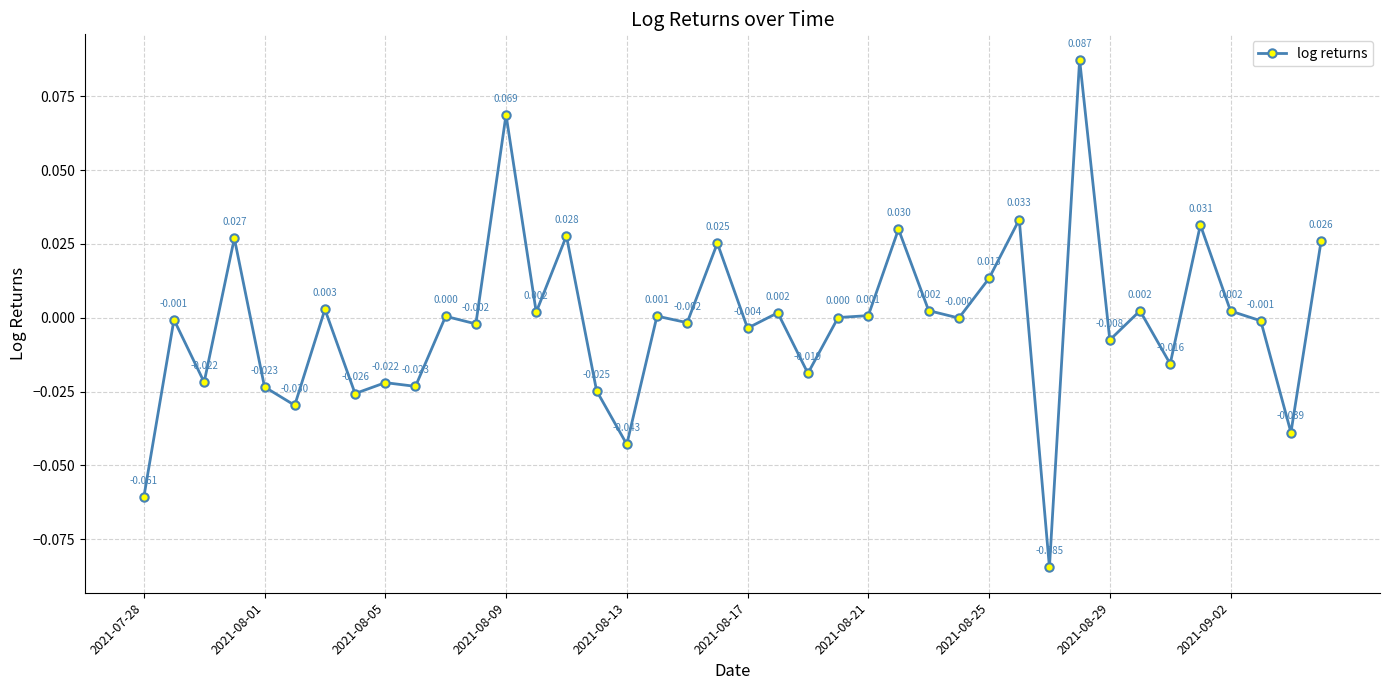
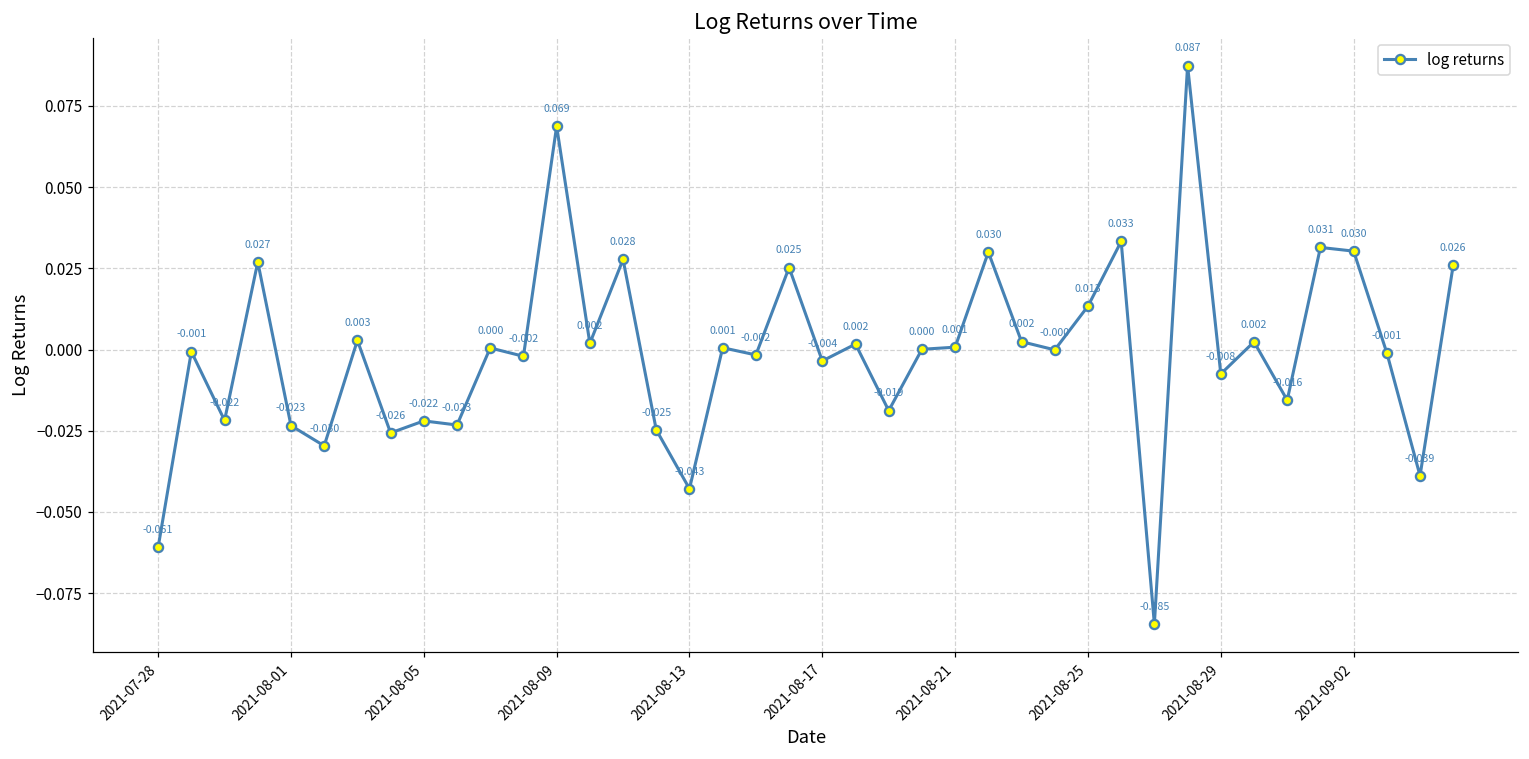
2021-09-02: 0.002 -> 0.030
